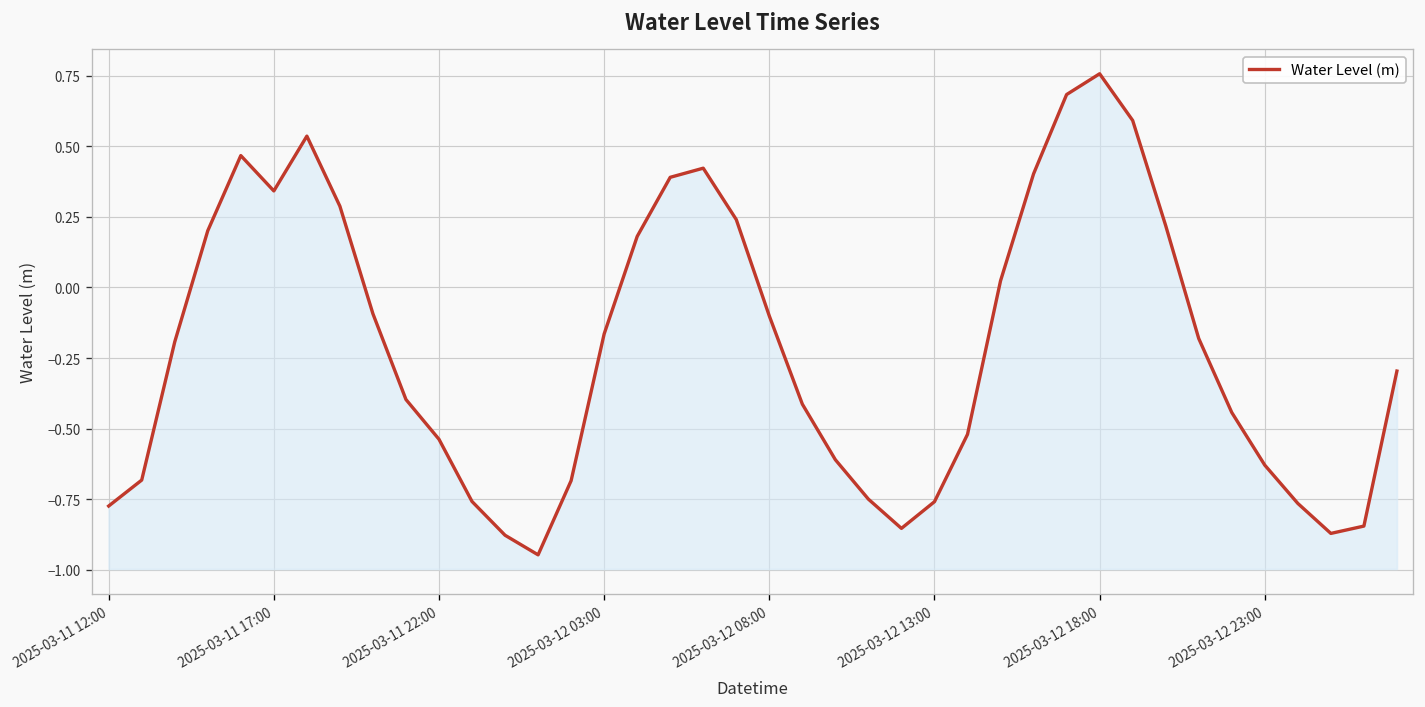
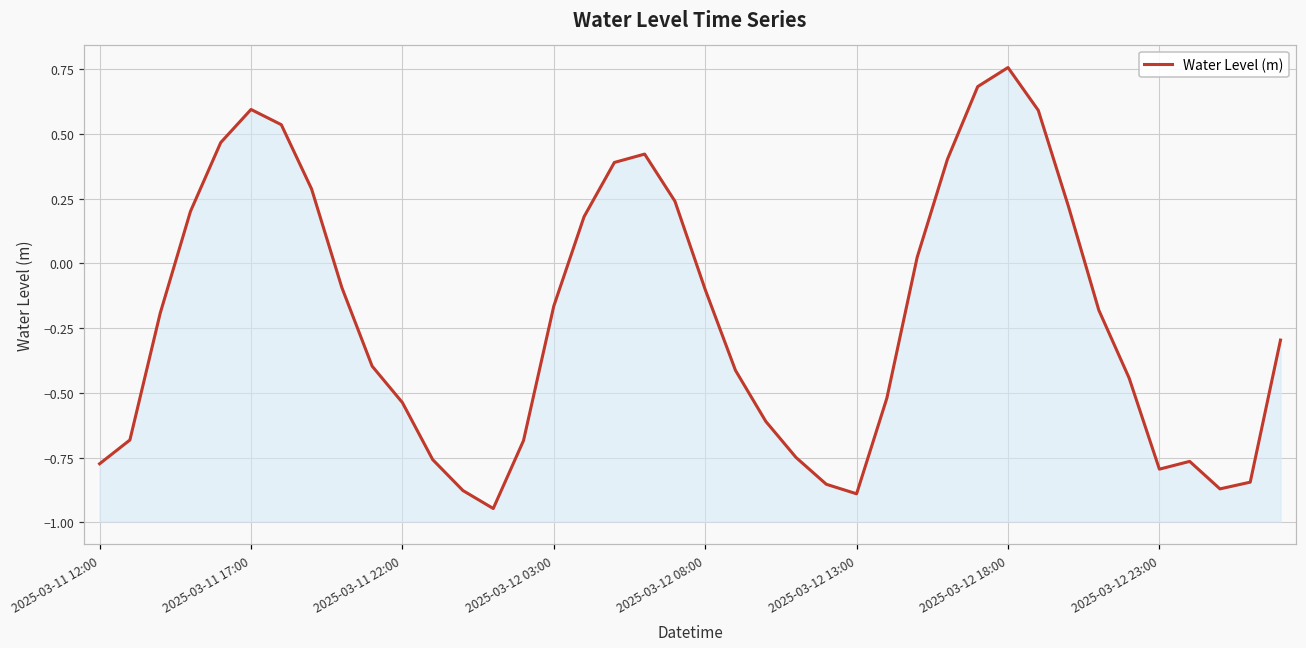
2025-03-11 17:00: 0.34 -> 0.59
2025-03-12 13:00: -0.76 -> -0.89
2025-03-12 23:00: -0.63 -> -0.79
